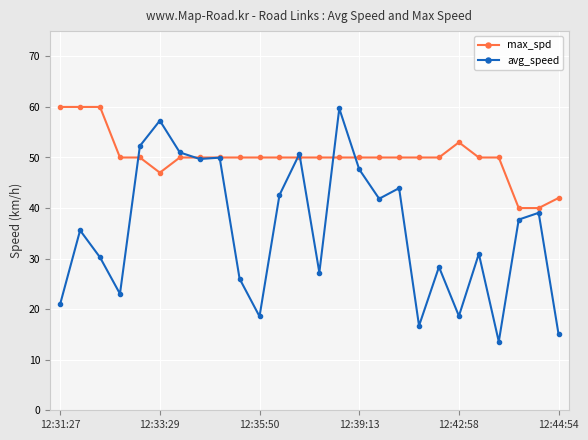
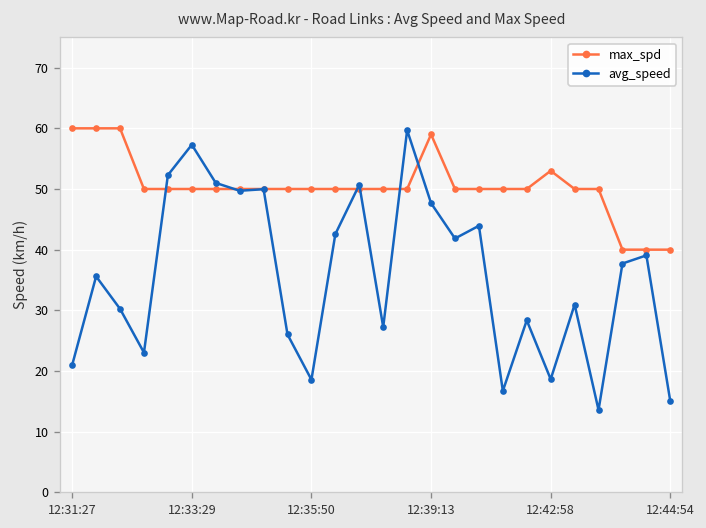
max_spd, 12:33:29: 47 -> 50
max_spd, 12:39:13: 50 -> 59
max_spd, 12:44:54: 42 -> 40
